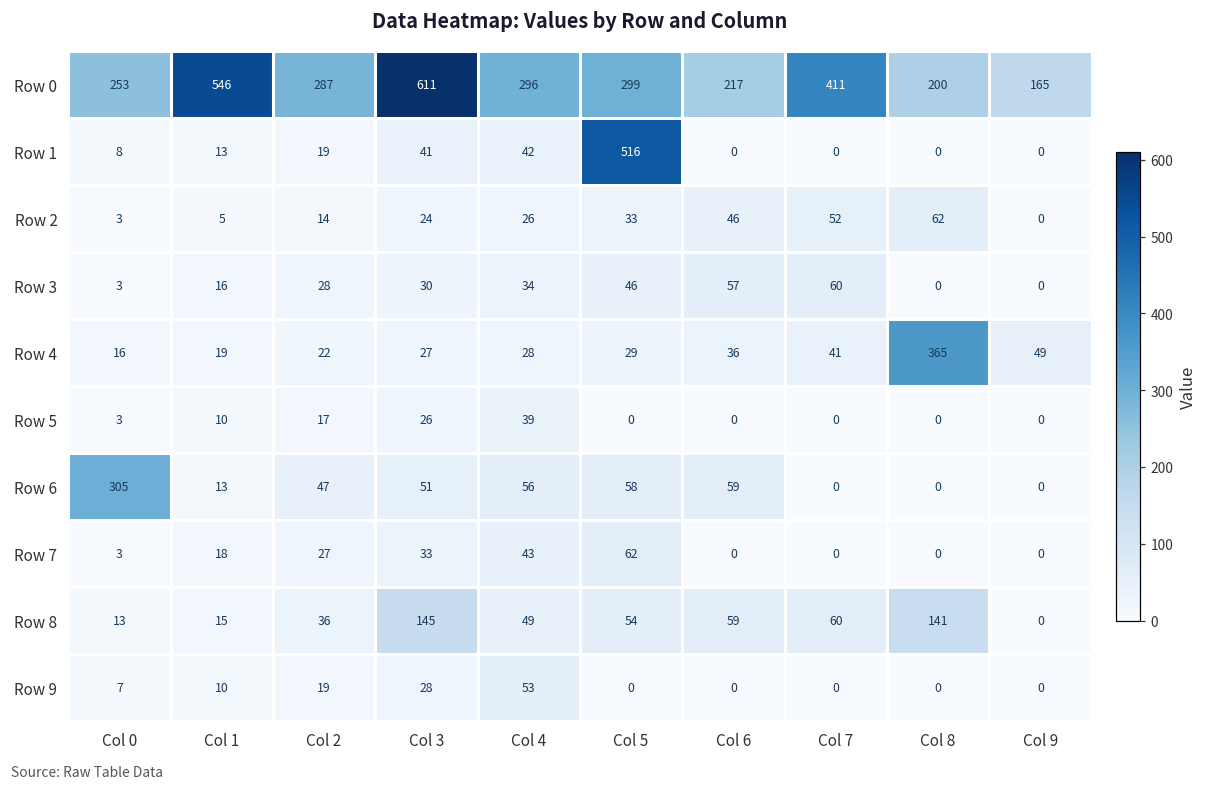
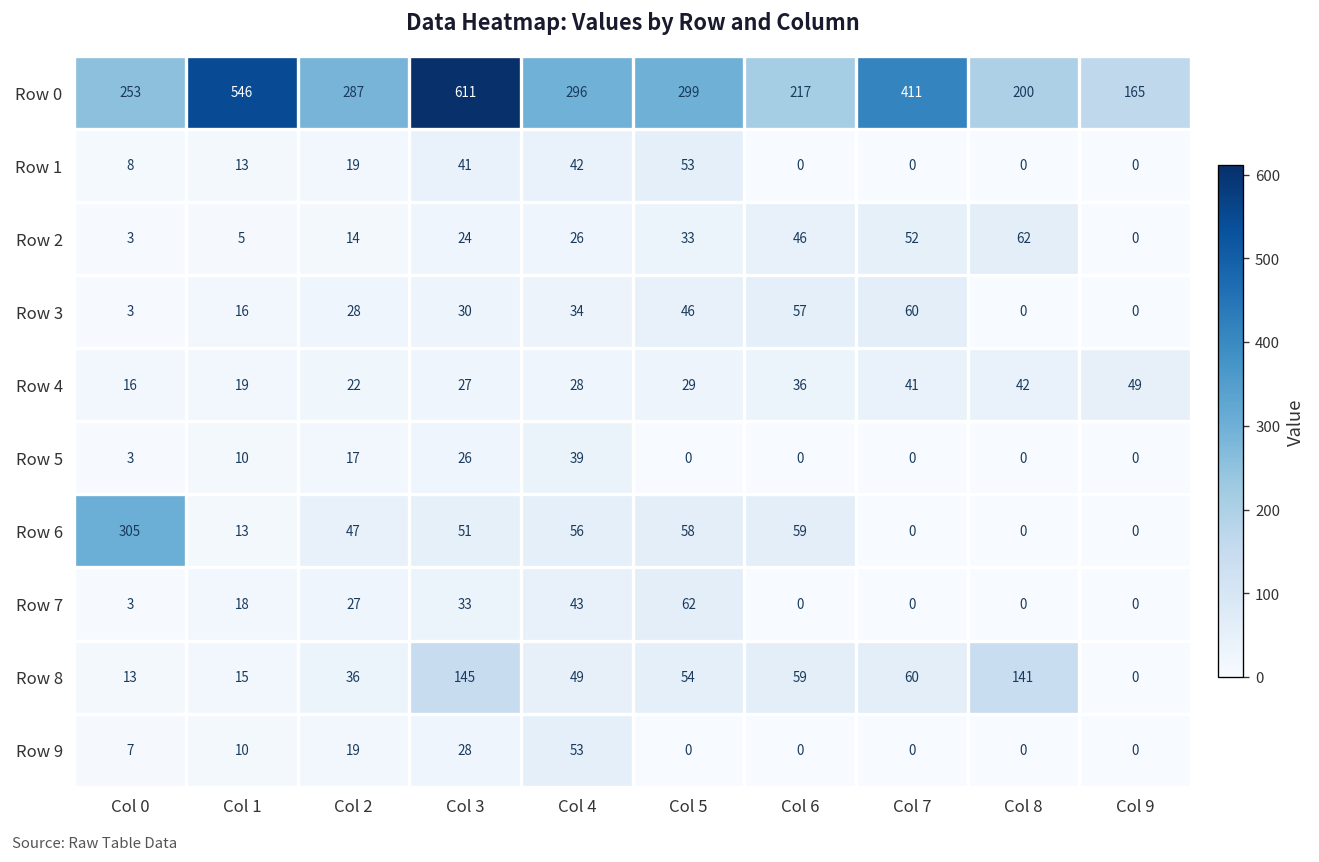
Row 1, Col 5: 516 -> 53
Row 4, Col 8: 365 -> 42
